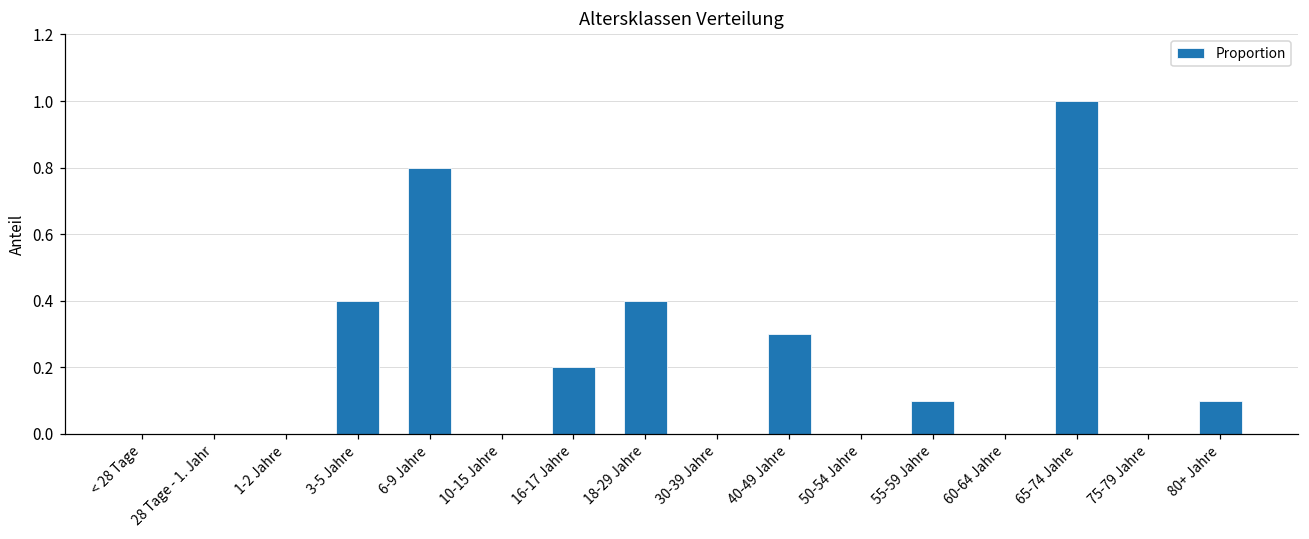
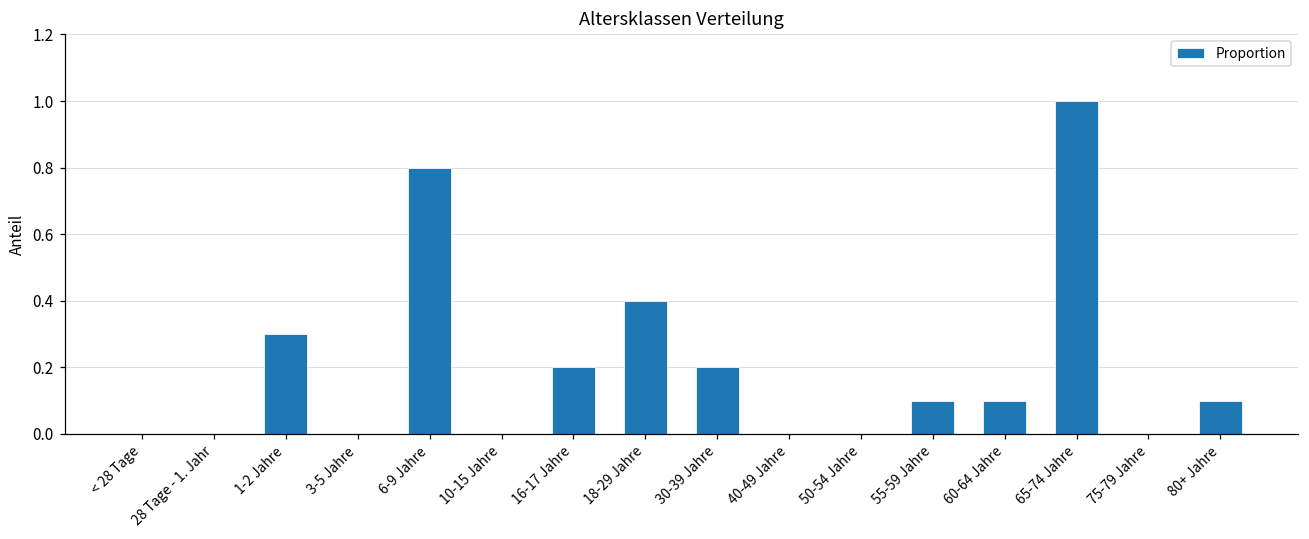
1-2 Jahre: 0.0 -> 0.3
3-5 Jahre: 0.4 -> 0.0
30-39 Jahre: 0.0 -> 0.2
40-49 Jahre: 0.3 -> 0.0
60-64 Jahre: 0.0 -> 0.1
